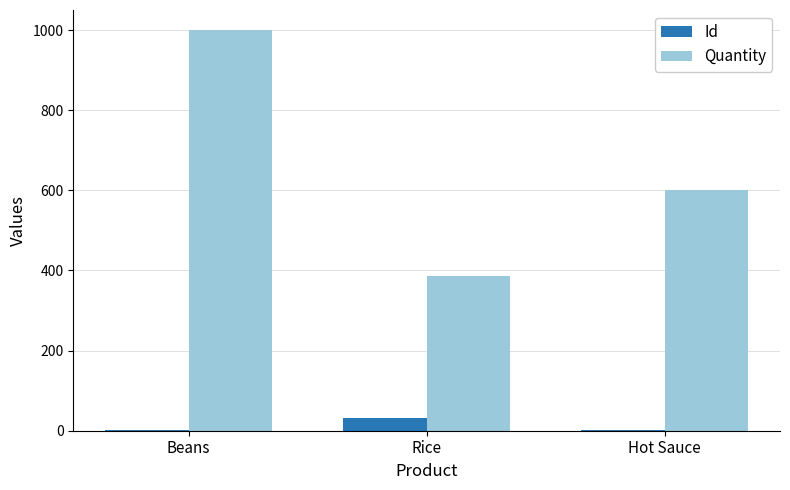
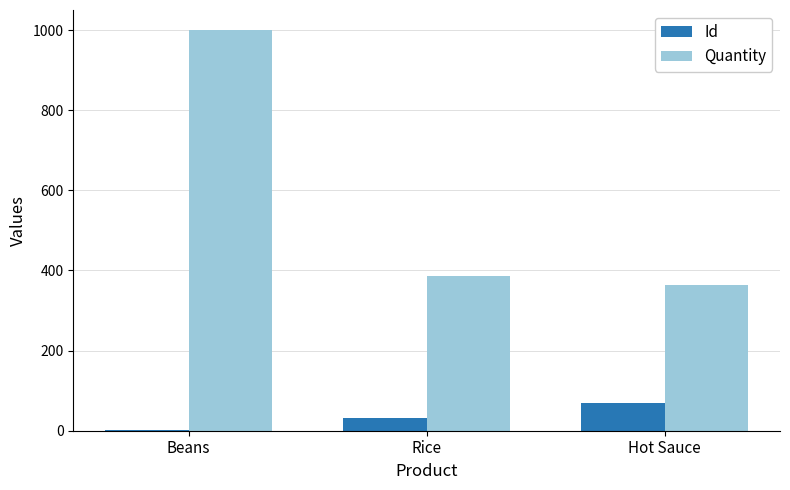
Id, Hot Sauce: 0 -> 70
Quantity, Hot Sauce: 600 -> 360
